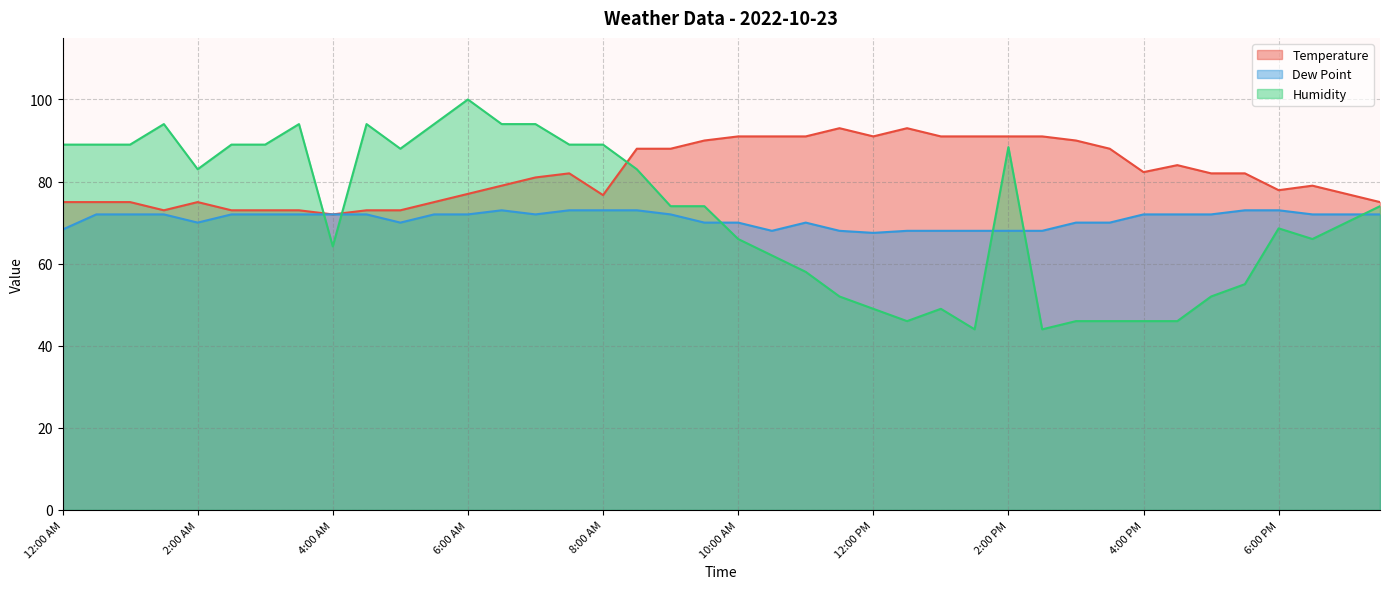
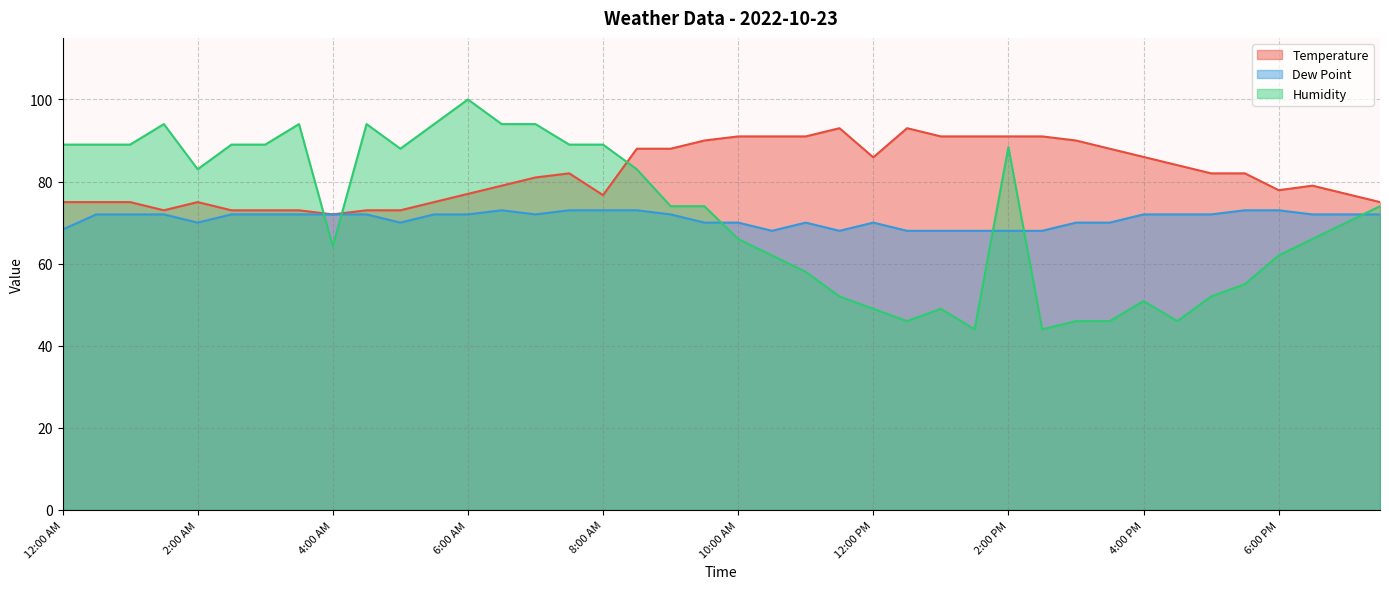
Temperature, 12:00 PM: 91 -> 86
Dew Point, 12:00 PM: 68 -> 70
Temperature, 4:00 PM: 82 -> 86
Humidity, 4:00 PM: 46 -> 51
Humidity, 6:00 PM: 69 -> 62
